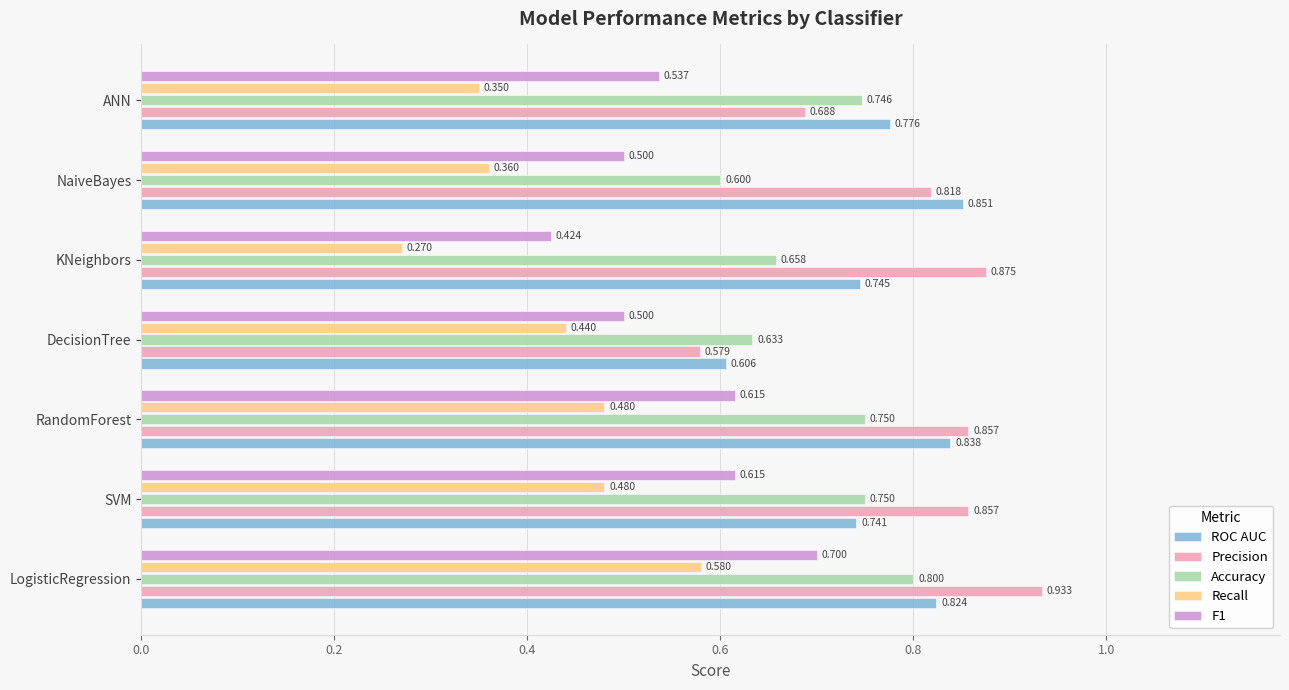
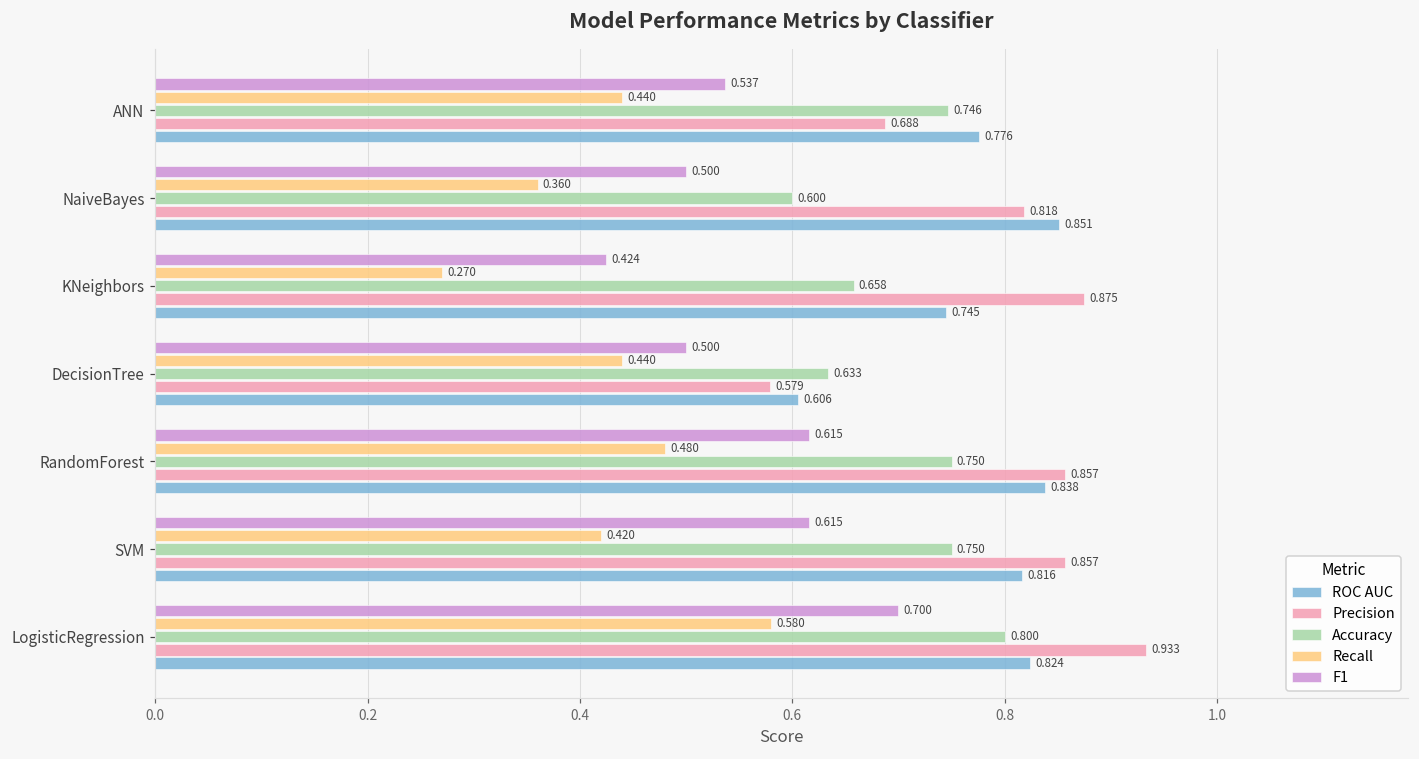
Recall, ANN: 0.350 -> 0.440
Recall, SVM: 0.480 -> 0.420
ROC AUC, SVM: 0.741 -> 0.816
